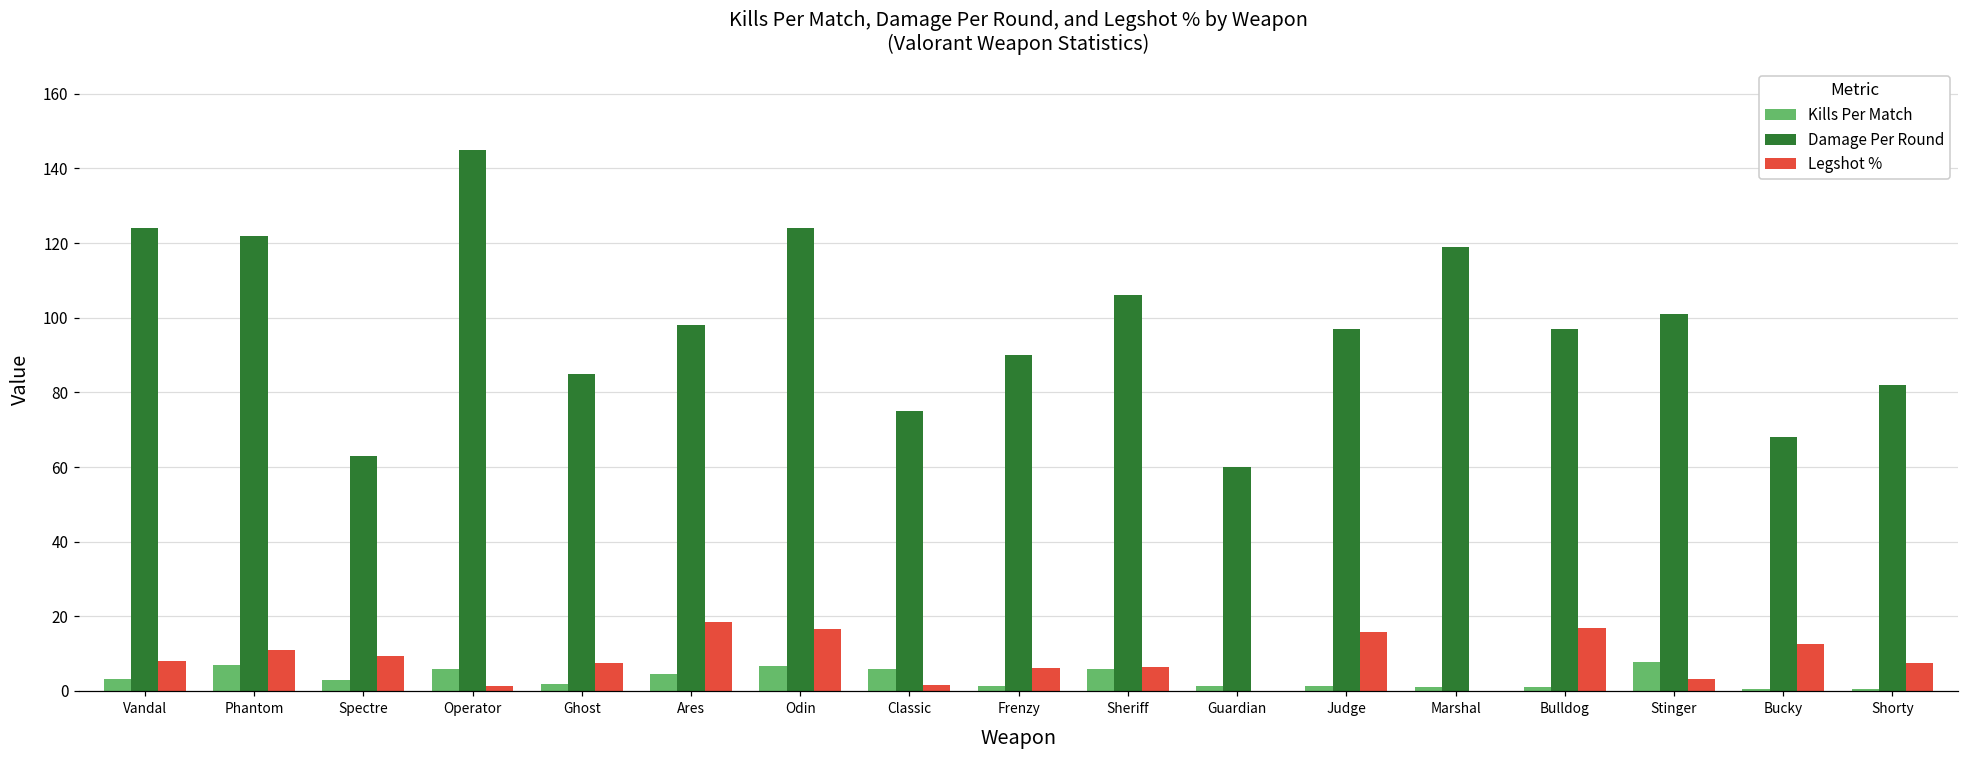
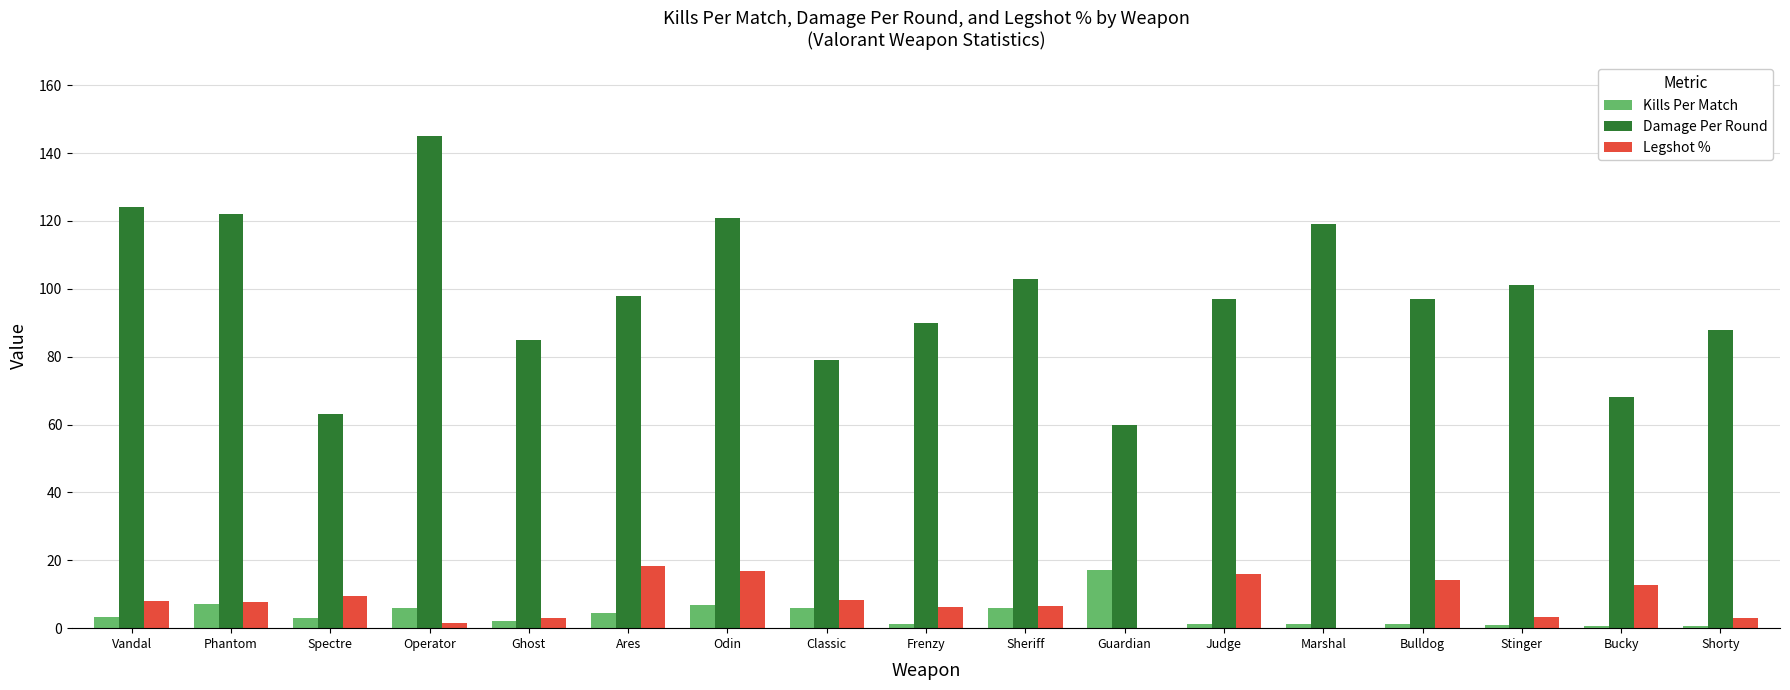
Legshot %, Phantom: 11 -> 8
Legshot %, Ghost: 8 -> 3
Damage Per Round, Odin: 124 -> 121
Damage Per Round, Classic: 75 -> 79
Legshot %, Classic: 2 -> 8
Damage Per Round, Sheriff: 106 -> 103
Kills Per Match, Guardian: 1 -> 17
Legshot %, Bulldog: 17 -> 14
Kills Per Match, Stinger: 8 -> 1
Damage Per Round, Shorty: 82 -> 88
Legshot %, Shorty: 8 -> 3
